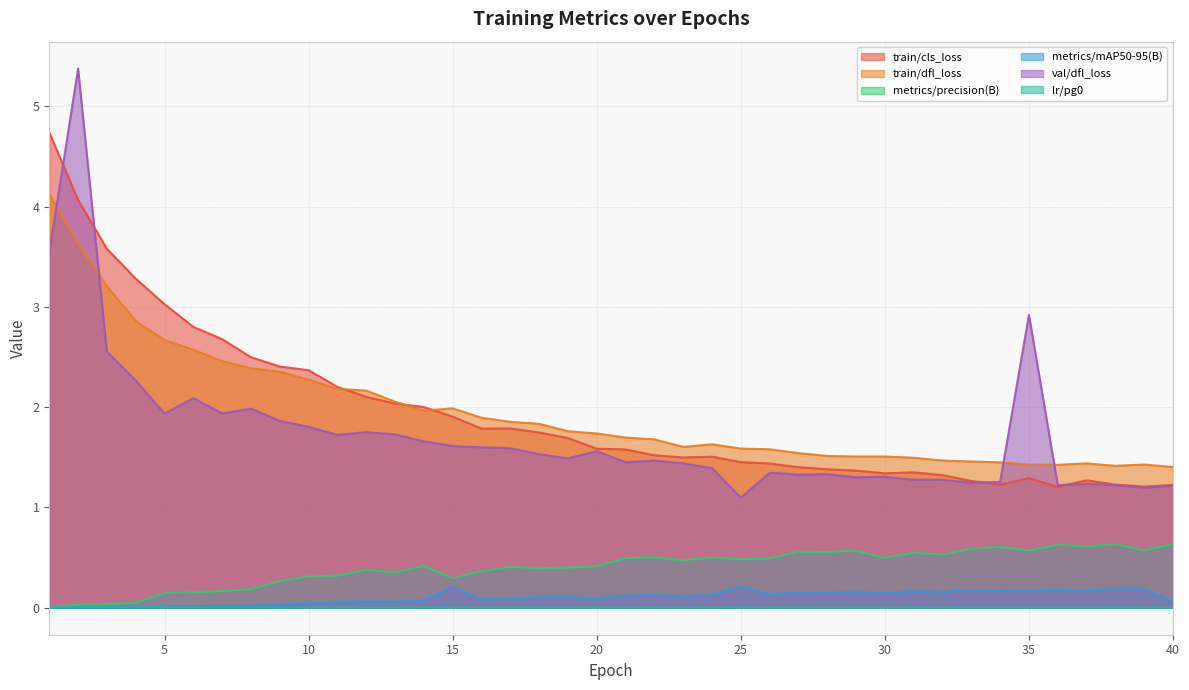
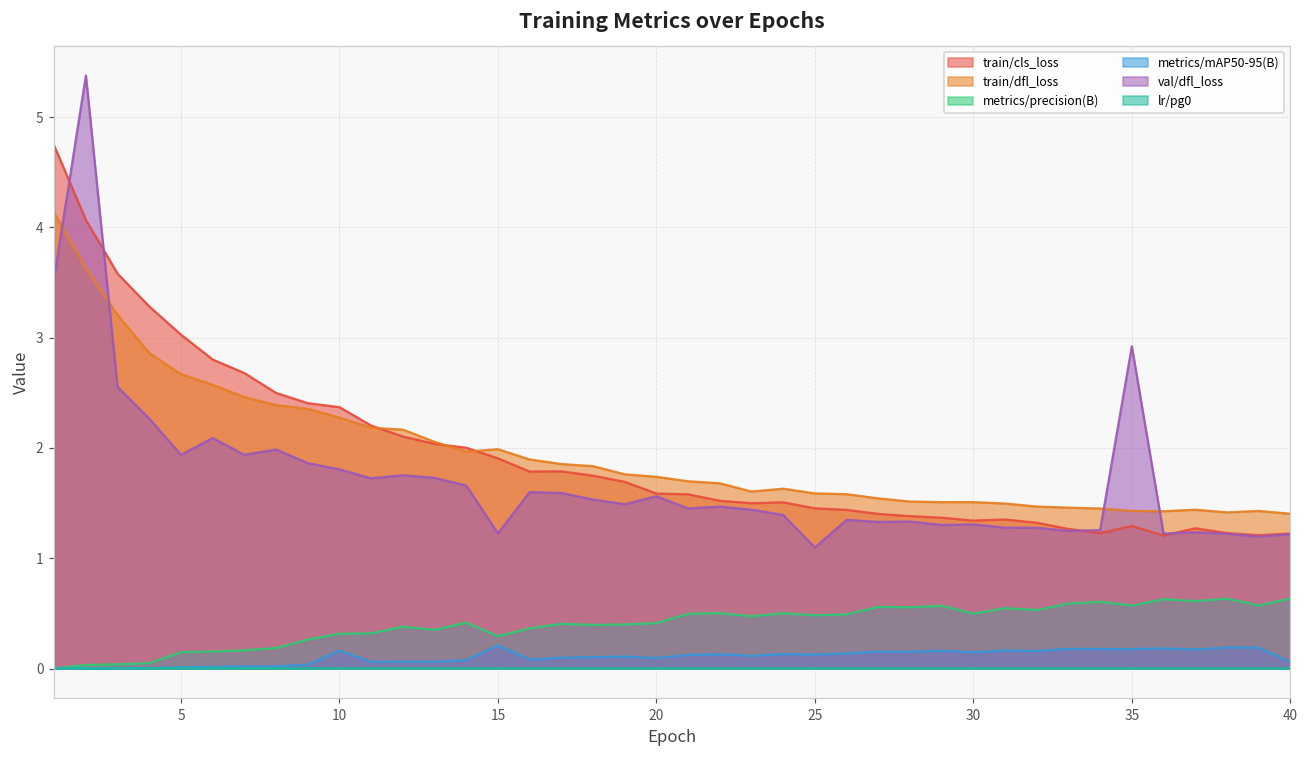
metrics/mAP50-95(B), 10: 0.05 -> 0.16
val/dfl_loss, 15: 1.61 -> 1.23
metrics/mAP50-95(B), 25: 0.21 -> 0.13
